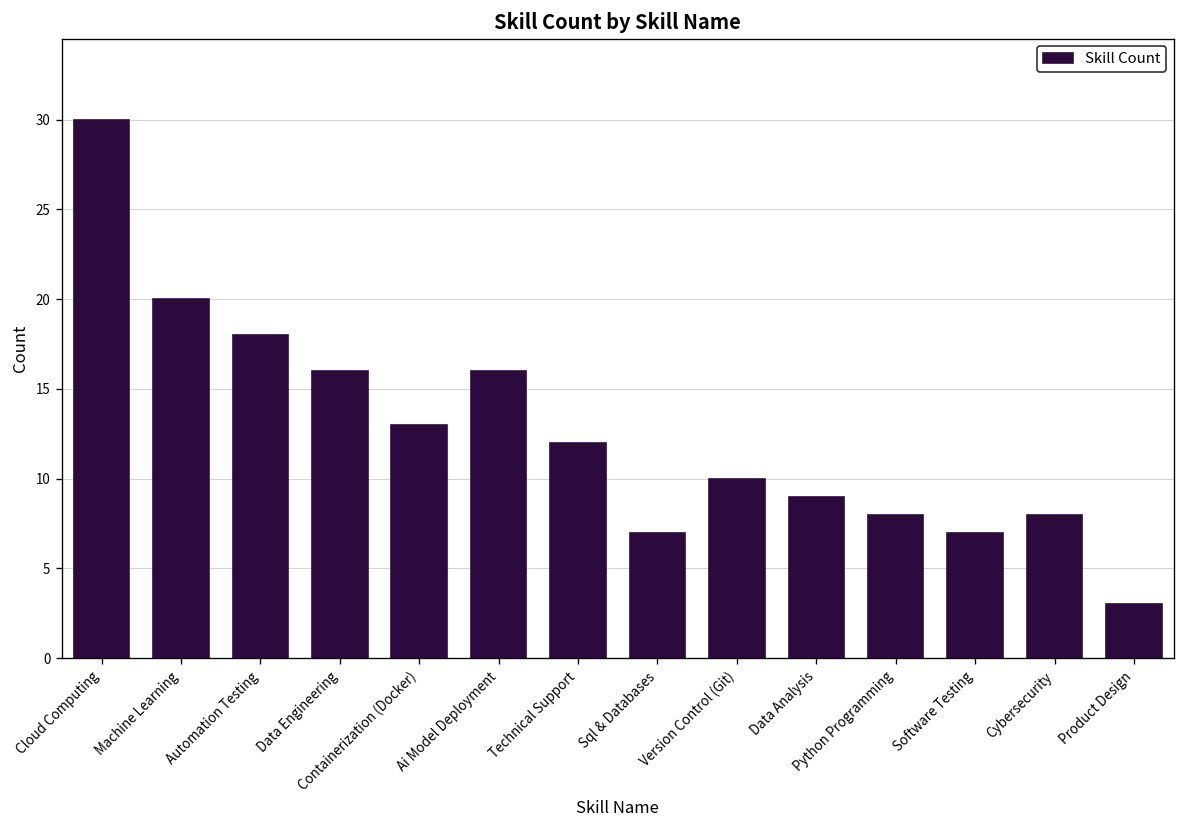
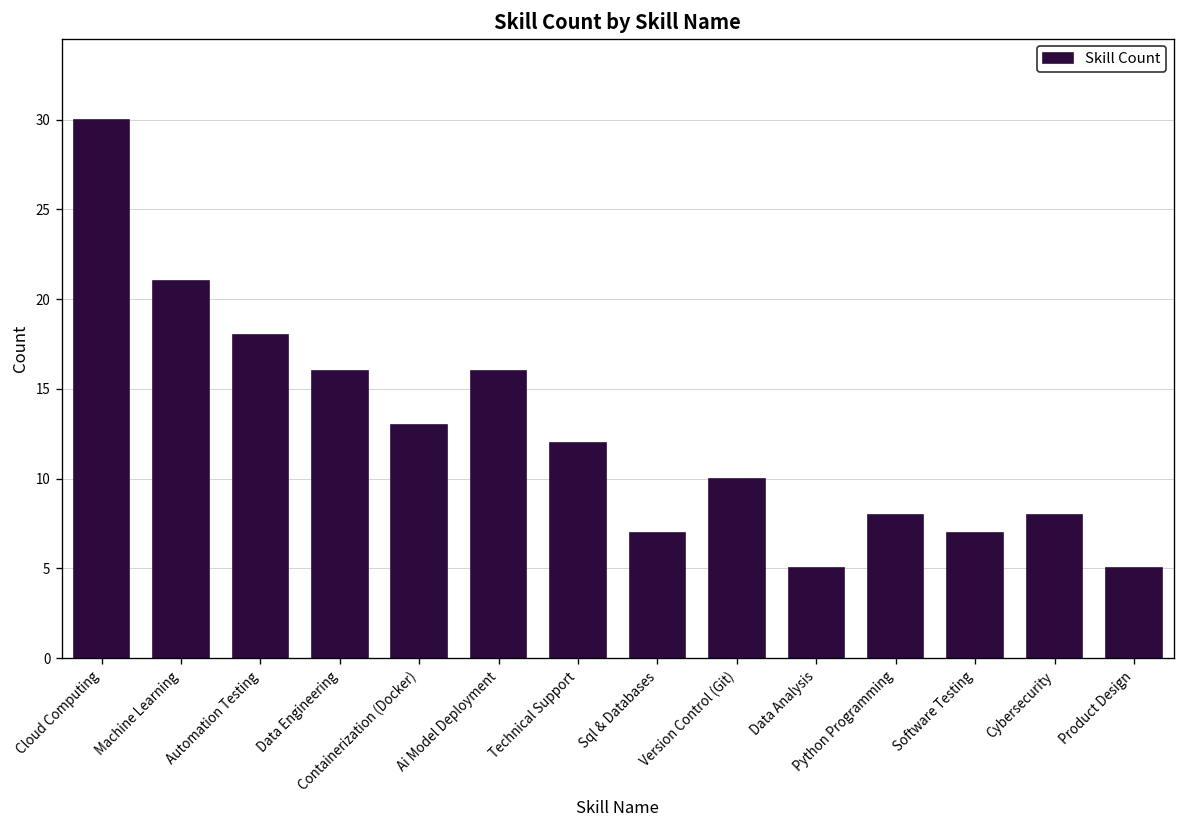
Machine Learning: 20 -> 21
Data Analysis: 9 -> 5
Product Design: 3 -> 5
